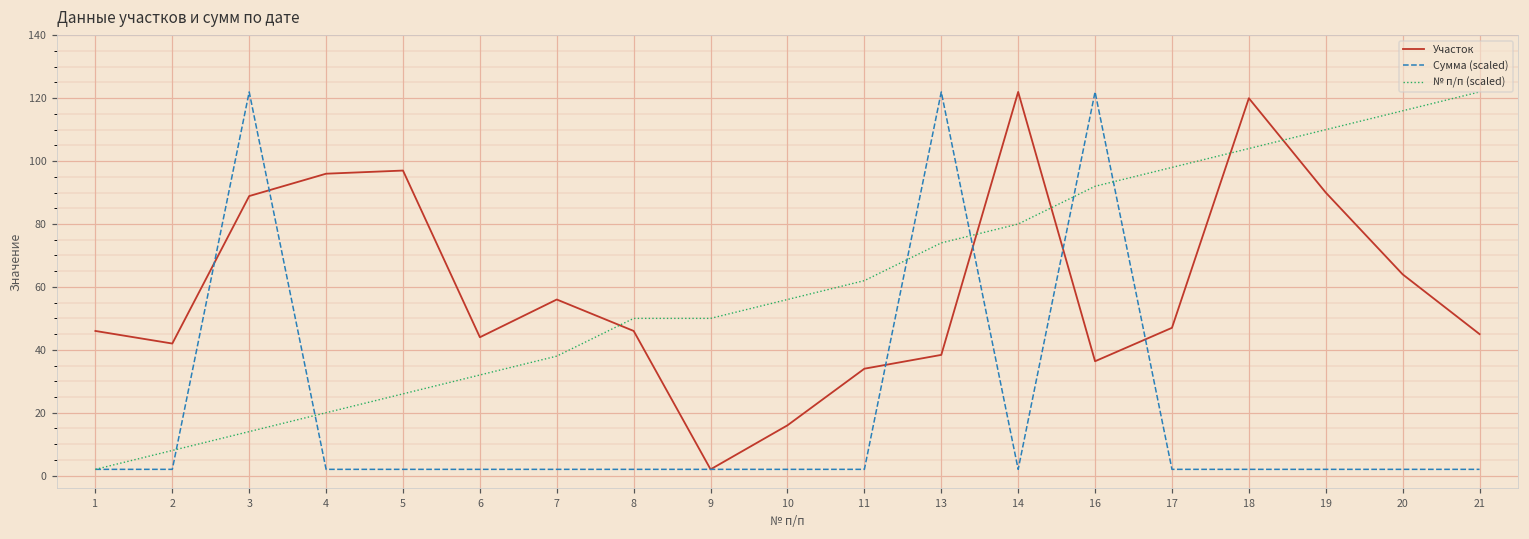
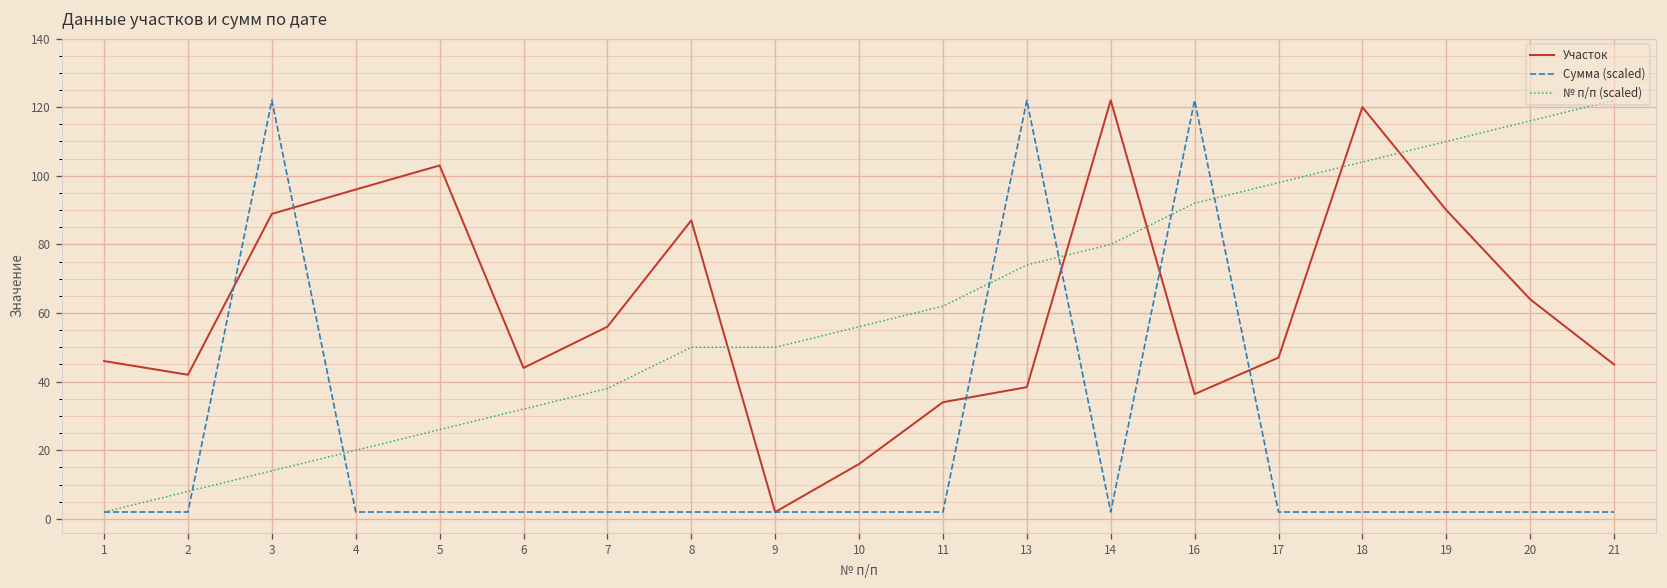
Участок, 5: 97 -> 103
Участок, 8: 46 -> 87
